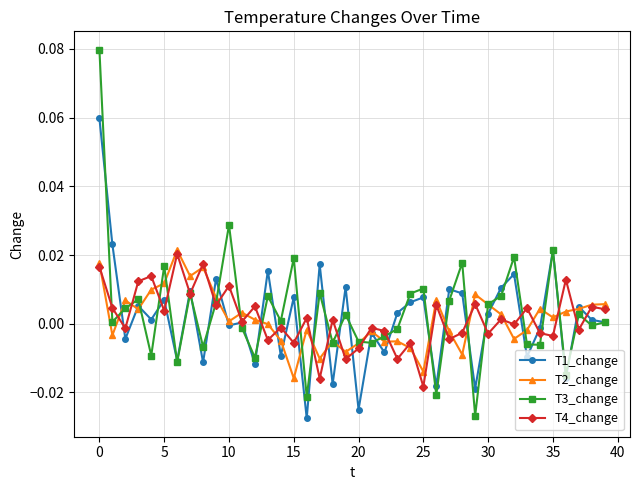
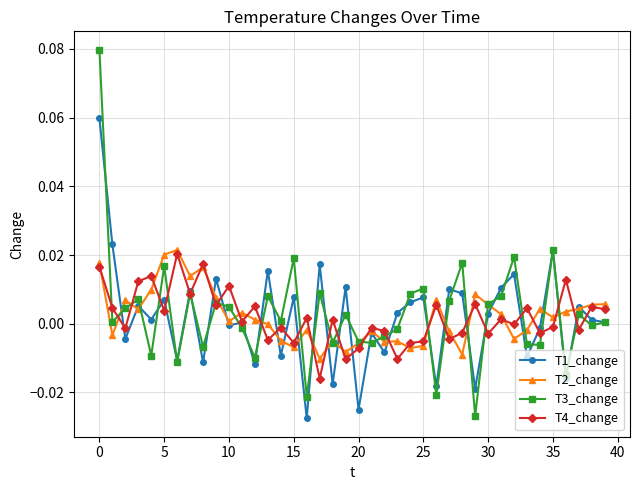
T2_change, 5: 0.012 -> 0.020
T3_change, 10: 0.029 -> 0.005
T2_change, 15: -0.016 -> -0.007
T2_change, 25: -0.014 -> -0.006
T4_change, 25: -0.018 -> -0.005
T4_change, 35: -0.004 -> -0.001
